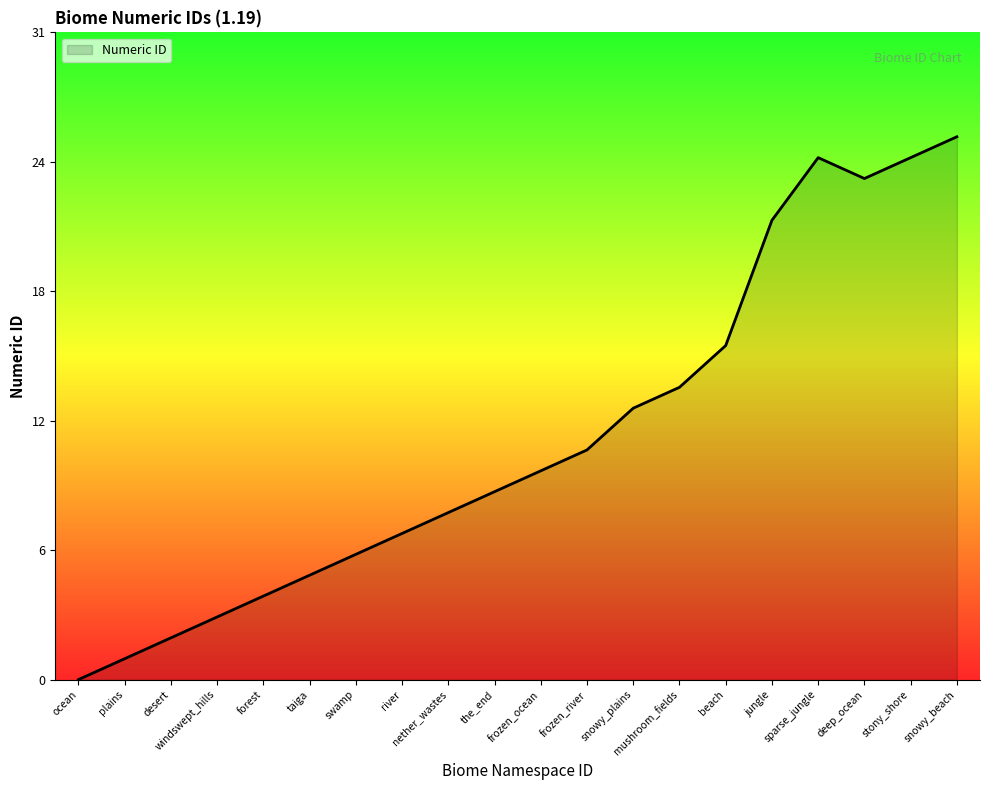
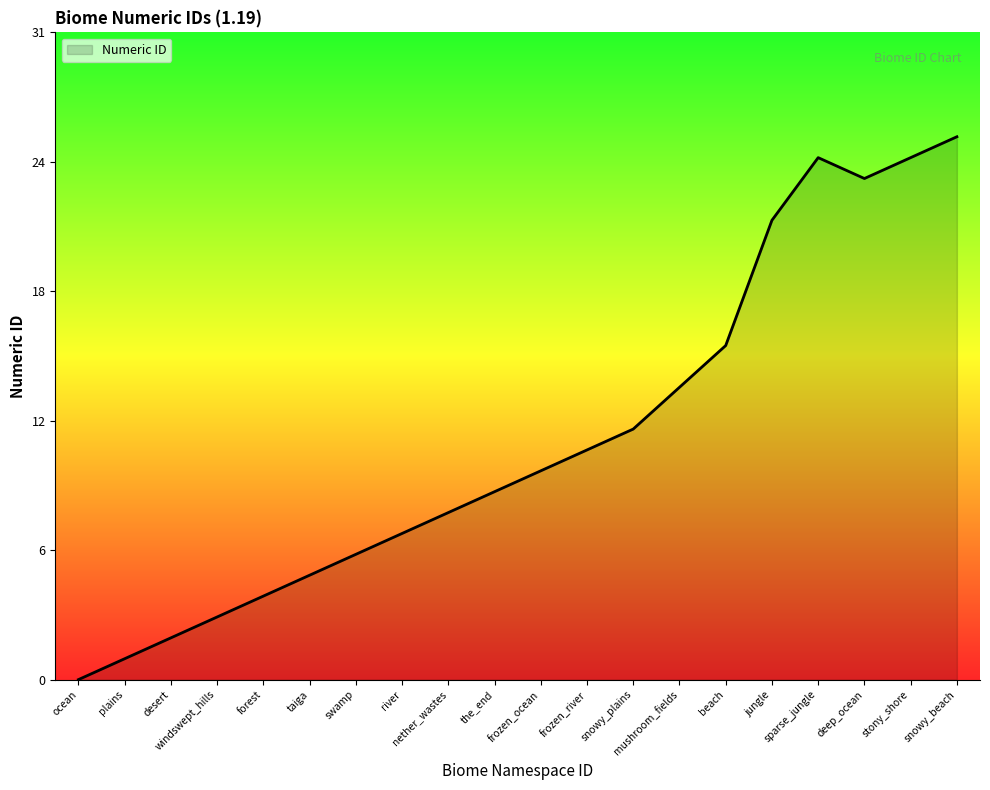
snowy_plains: 13 -> 12
